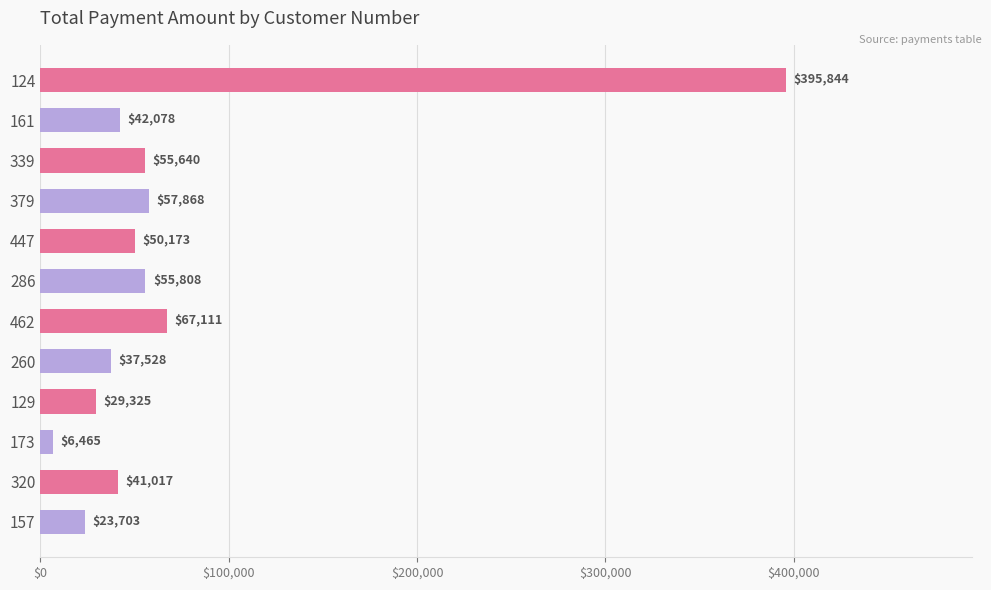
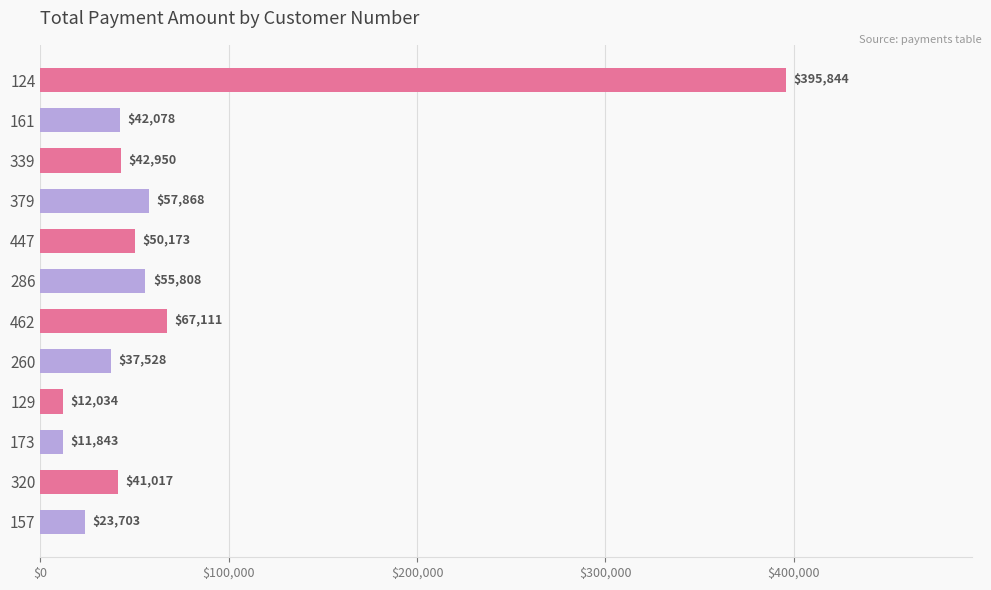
339: $55,640 -> $42,950
129: $29,325 -> $12,034
173: $6,465 -> $11,843
